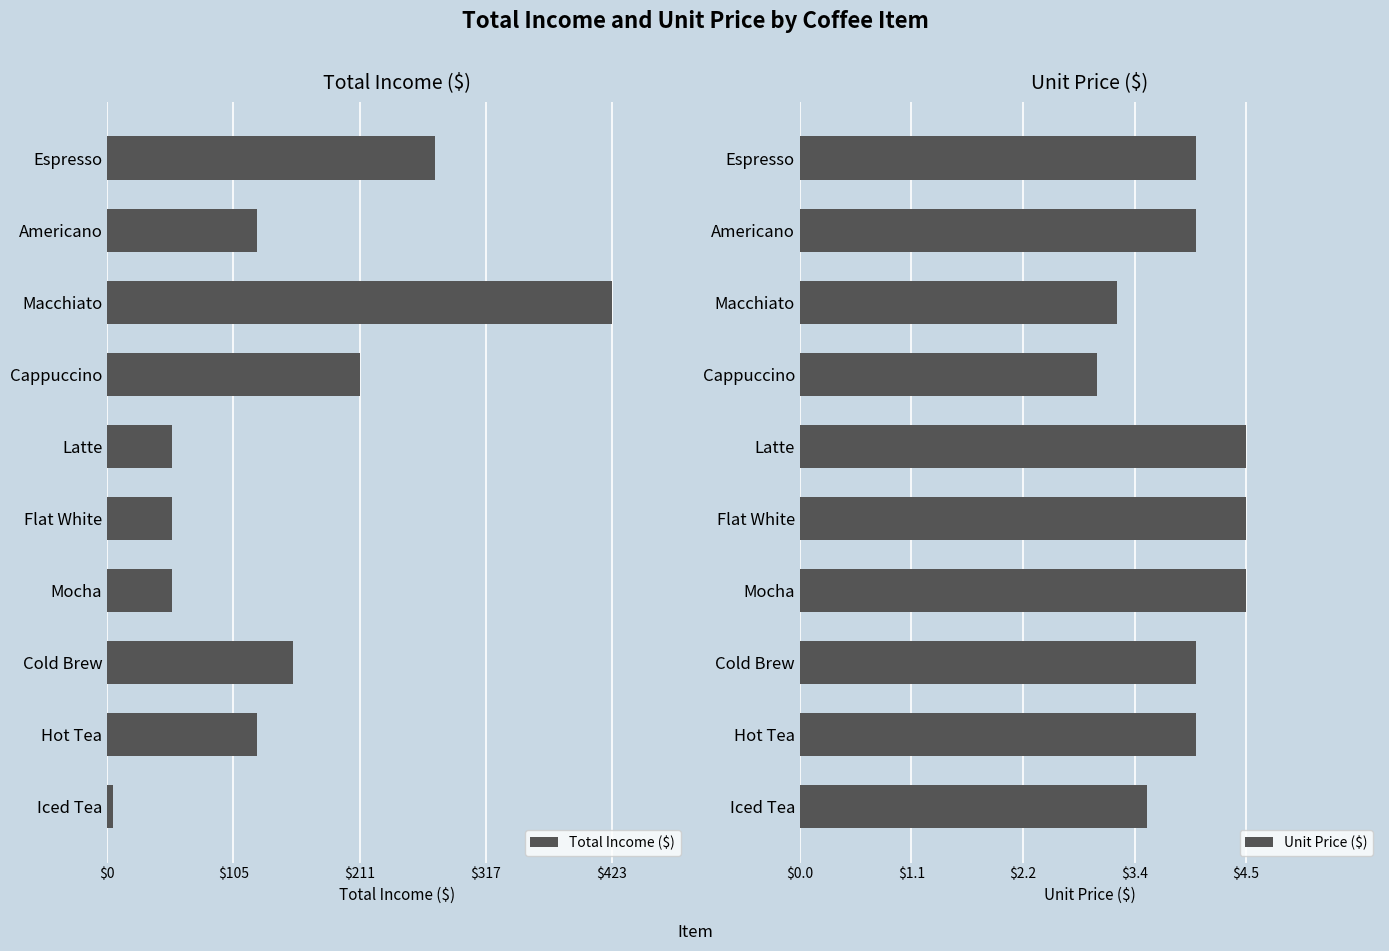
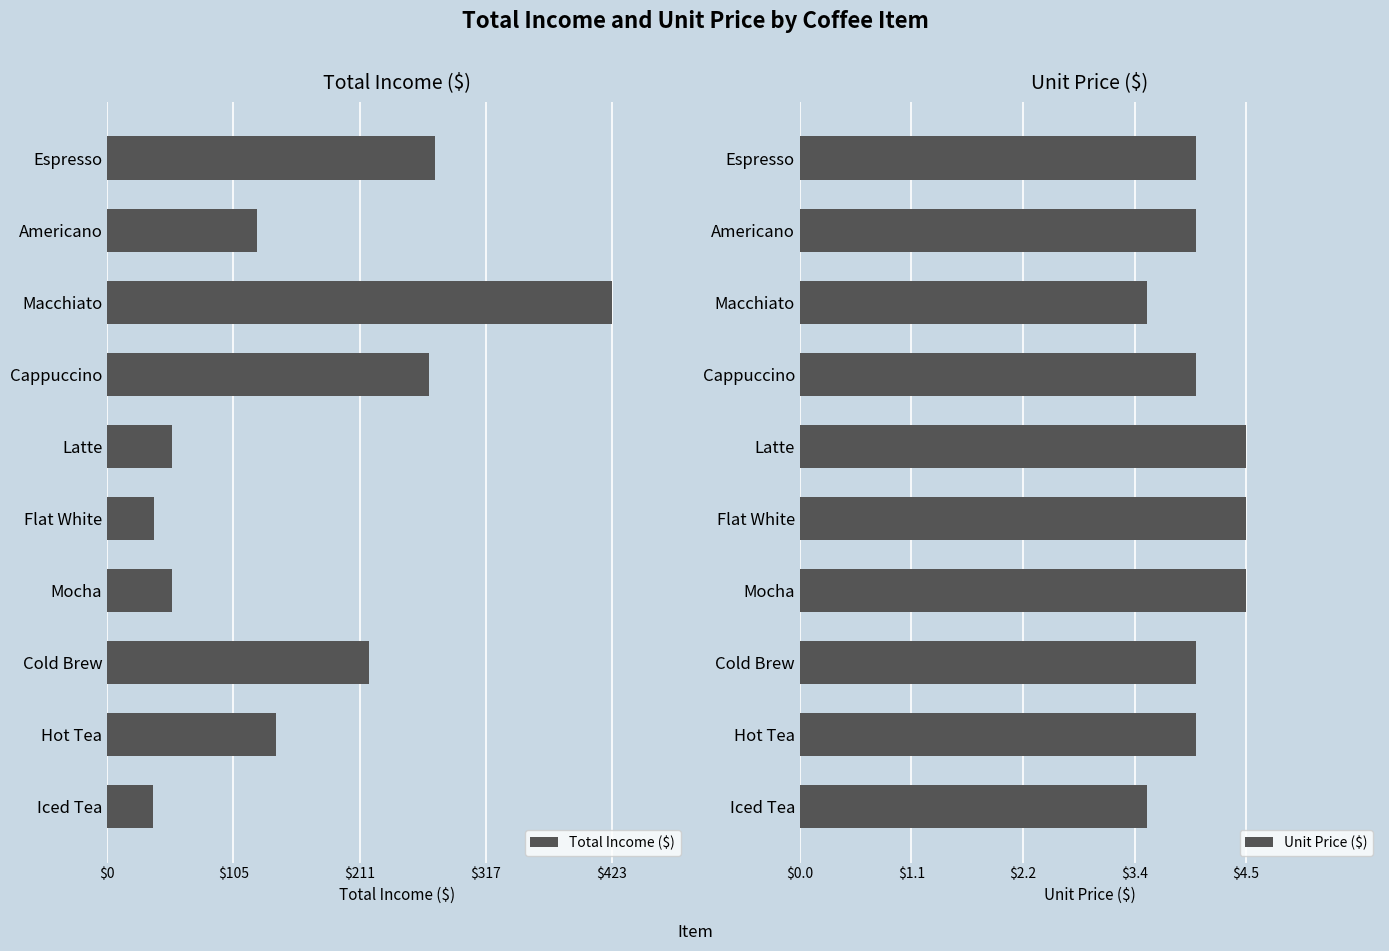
Total Income ($), Cappuccino: $212 -> $270
Total Income ($), Flat White: $54 -> $39
Total Income ($), Cold Brew: $156 -> $220
Total Income ($), Hot Tea: $126 -> $142
Total Income ($), Iced Tea: $5 -> $39
Unit Price ($), Macchiato: $3.2 -> $3.5
Unit Price ($), Cappuccino: $3 -> $4
